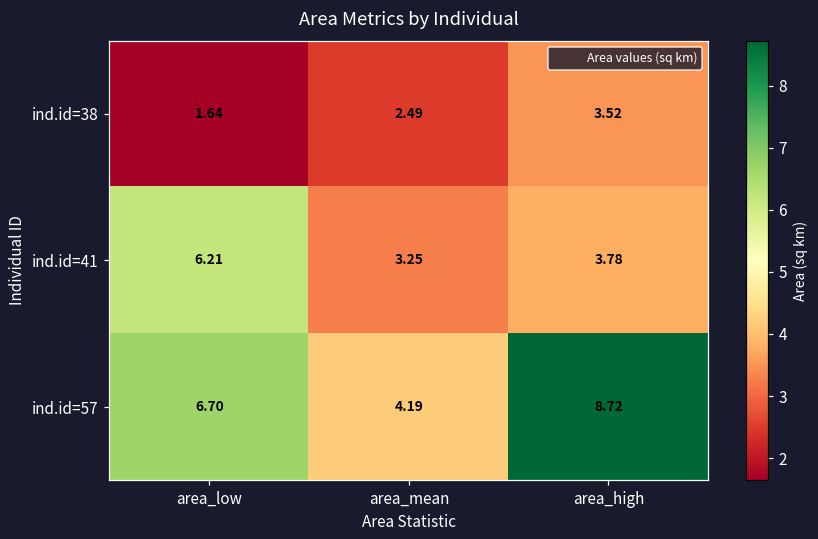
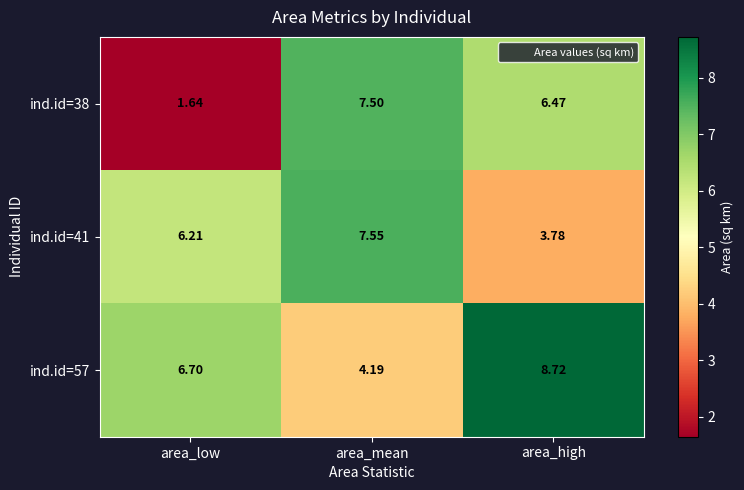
ind.id=38, area_mean: 2.49 -> 7.50
ind.id=38, area_high: 3.52 -> 6.47
ind.id=41, area_mean: 3.25 -> 7.55
